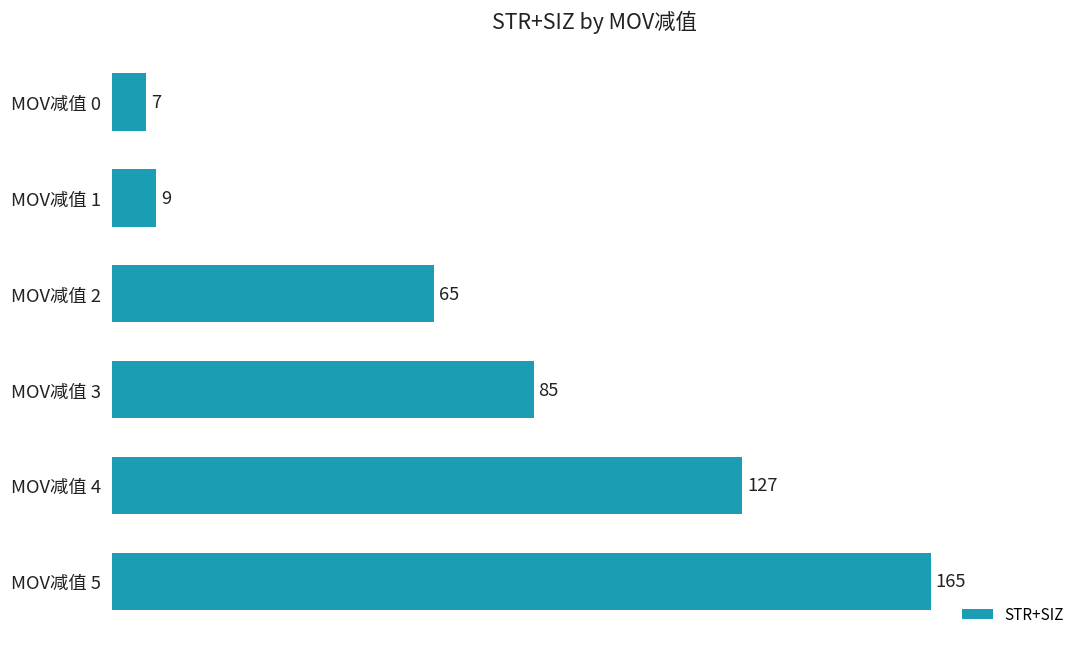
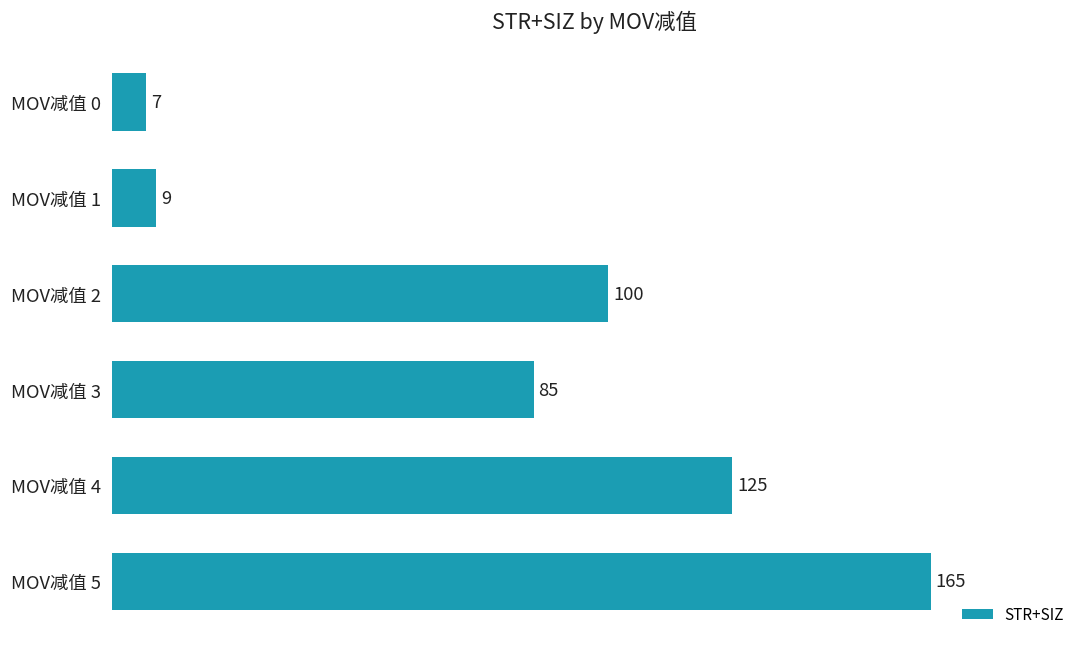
MOV减值 2: 65 -> 100
MOV减值 4: 127 -> 125
